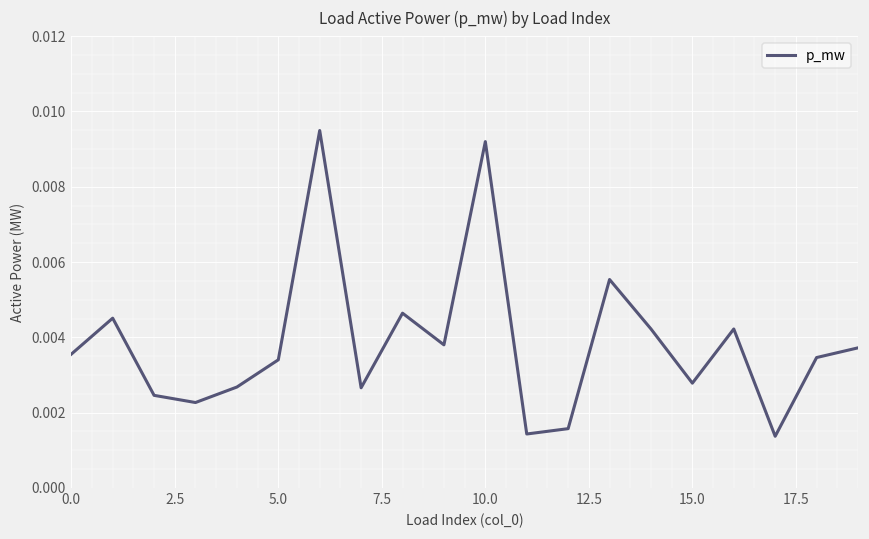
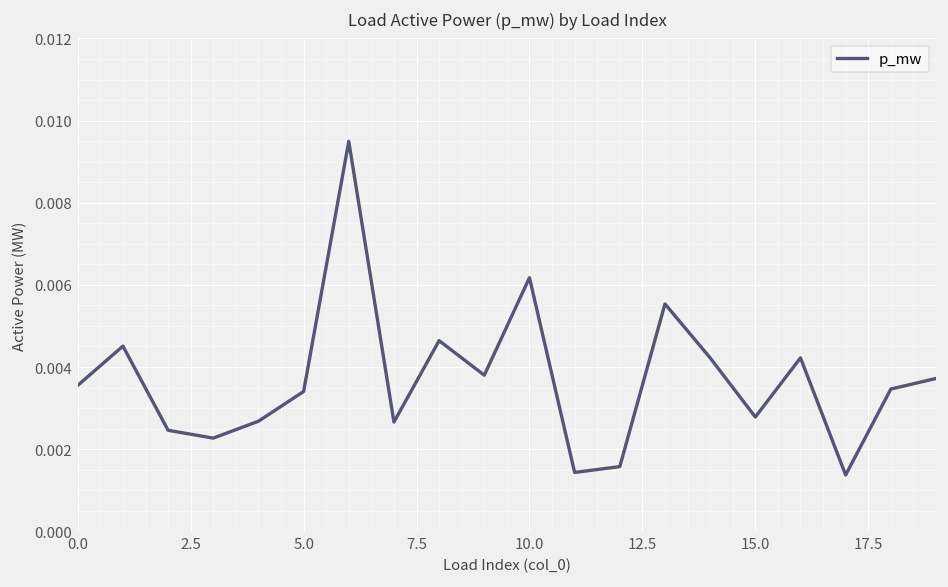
10.0: 0.0092 -> 0.0062
